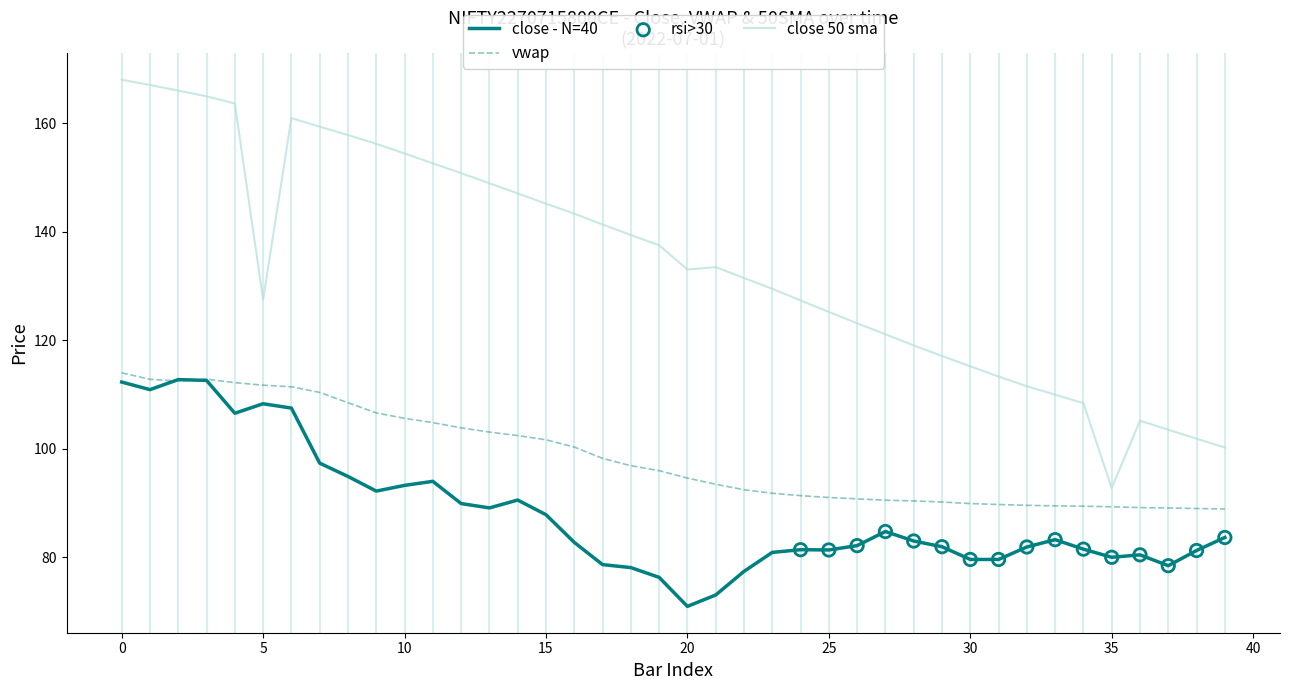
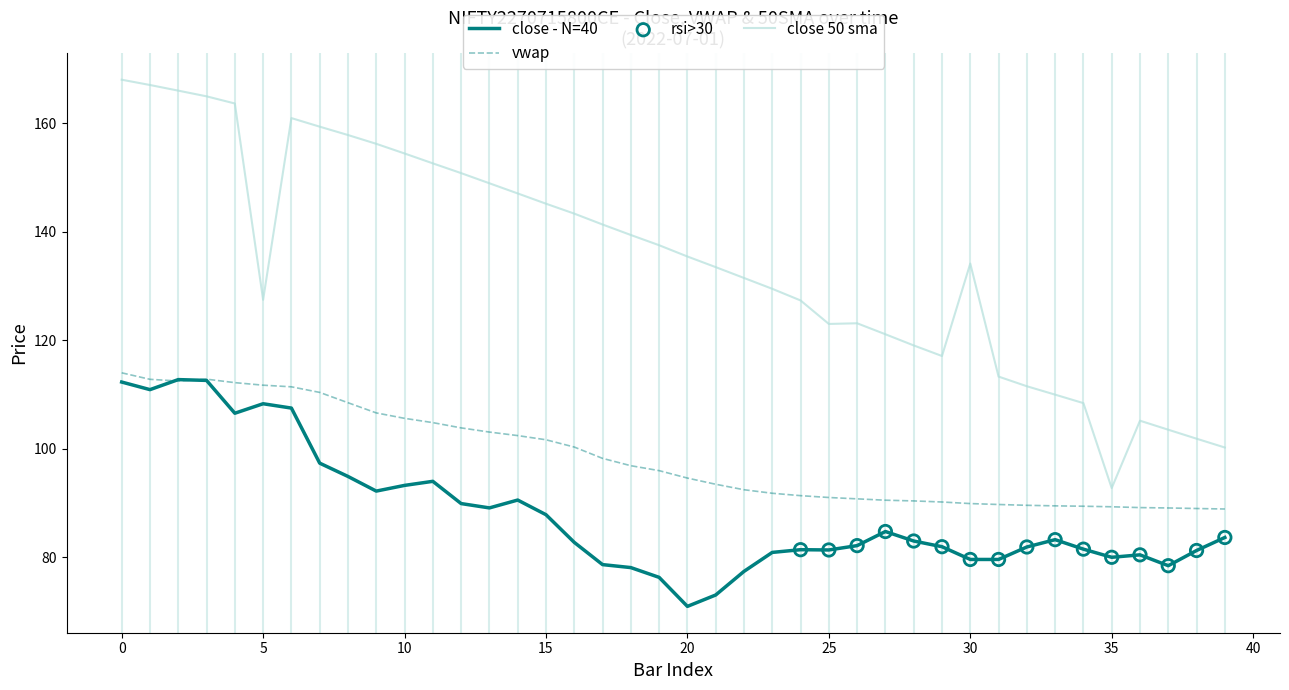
close 50 sma, 20: 133 -> 135
close 50 sma, 25: 125 -> 123
close 50 sma, 30: 115 -> 134
